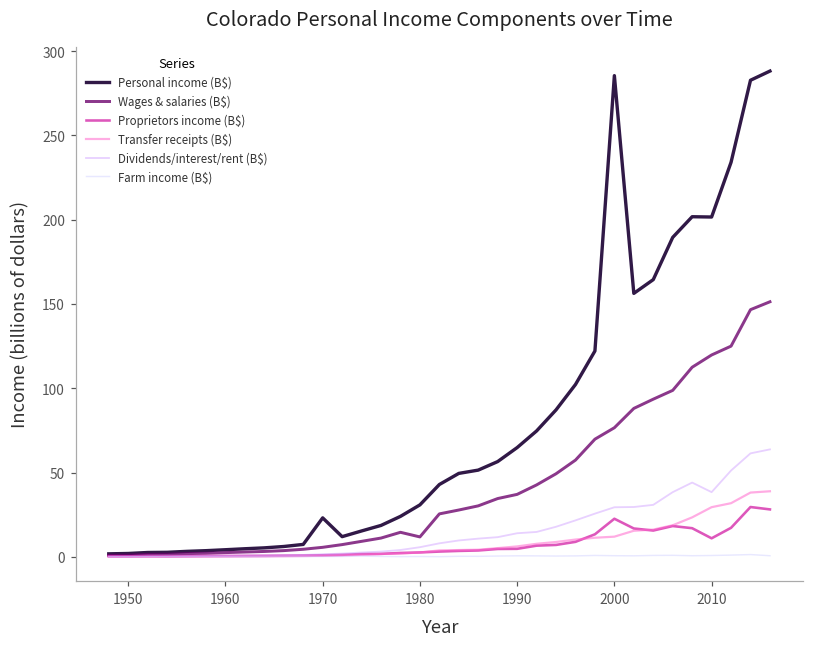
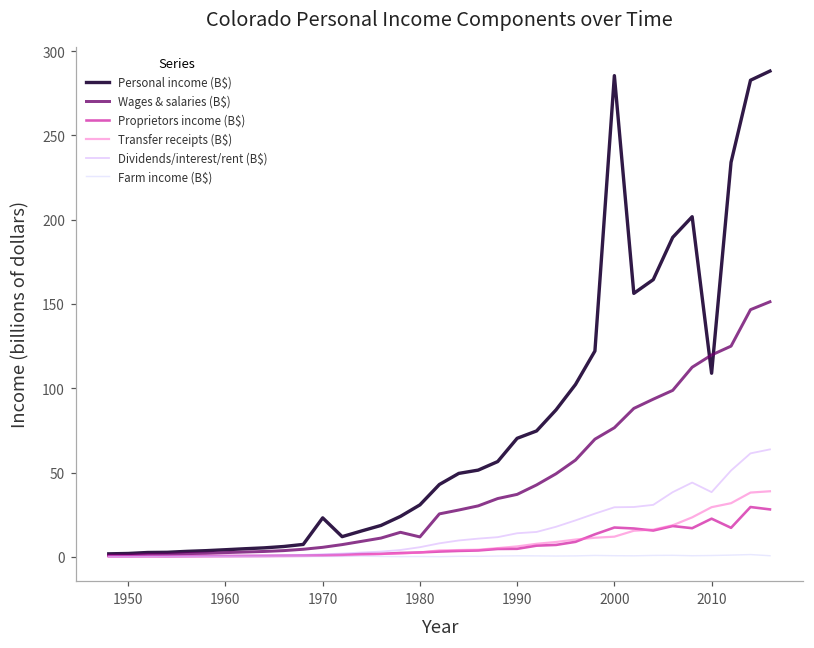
Personal income (B$), 1990: 65 -> 70
Proprietors income (B$), 2000: 23 -> 17
Personal income (B$), 2010: 202 -> 109
Proprietors income (B$), 2010: 11 -> 23
